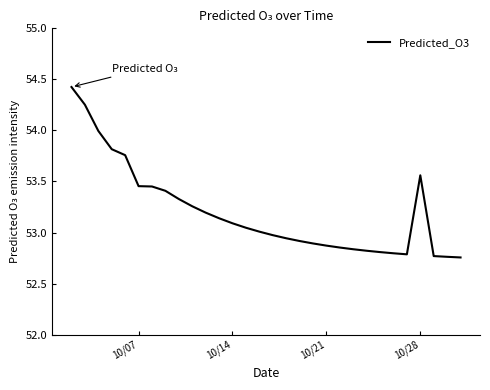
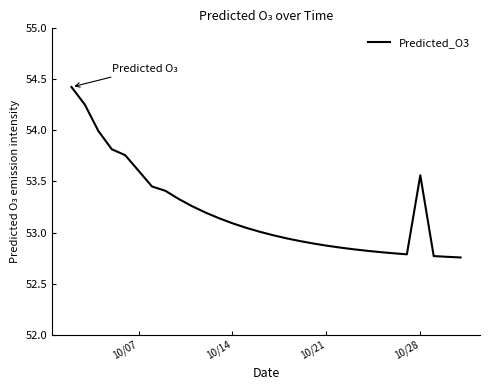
10/07: 53.45 -> 53.61
